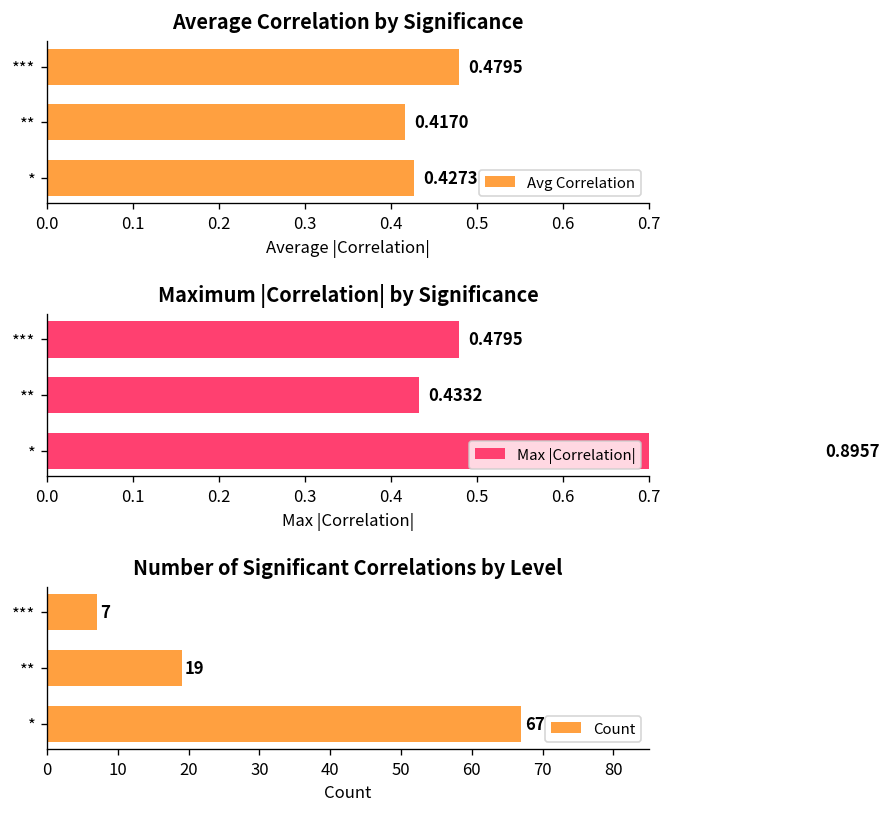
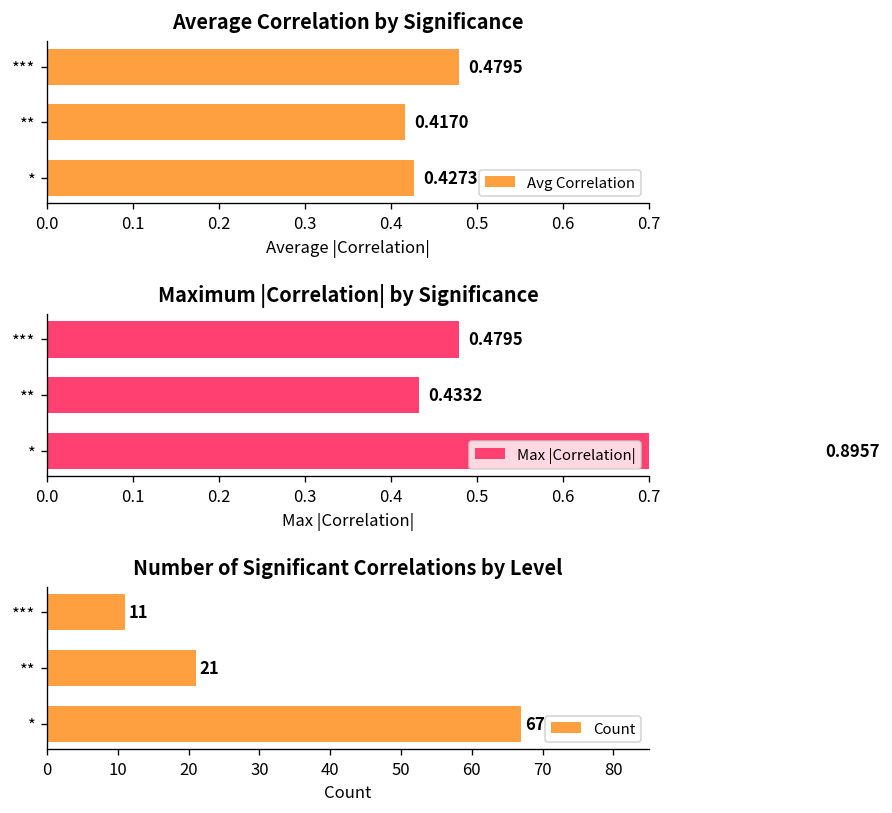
Number of Significant Correlations by Level, ***: 7 -> 11
Number of Significant Correlations by Level, **: 19 -> 21
